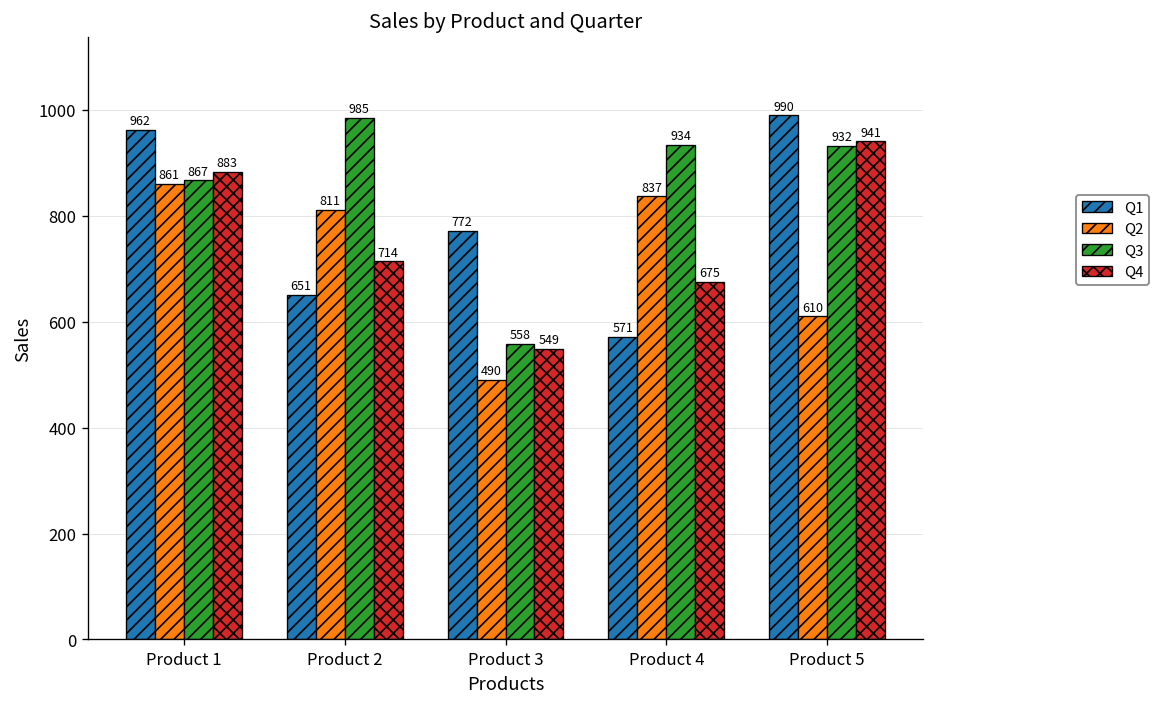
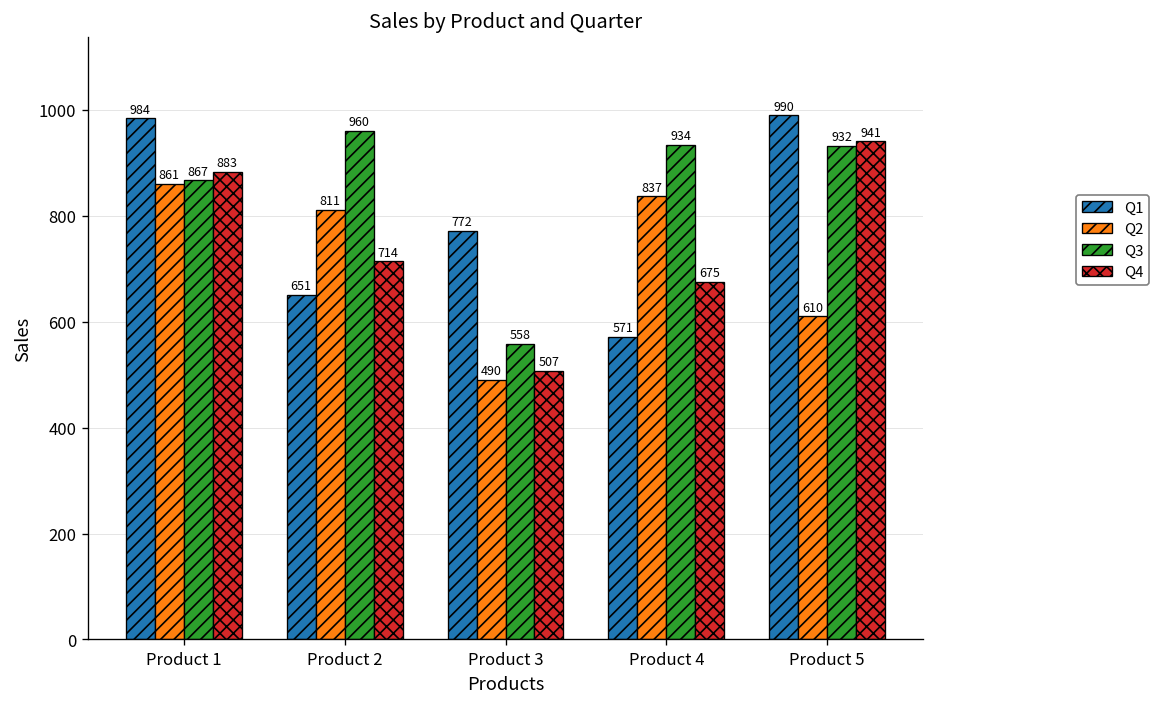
Q1, Product 1: 962 -> 984
Q3, Product 2: 985 -> 960
Q4, Product 3: 549 -> 507
